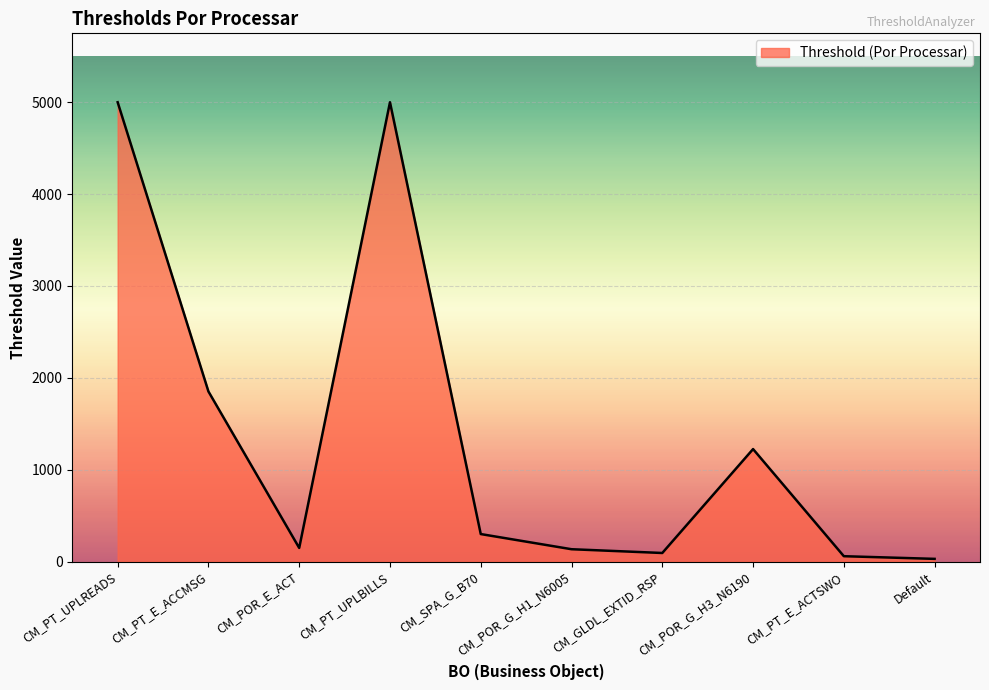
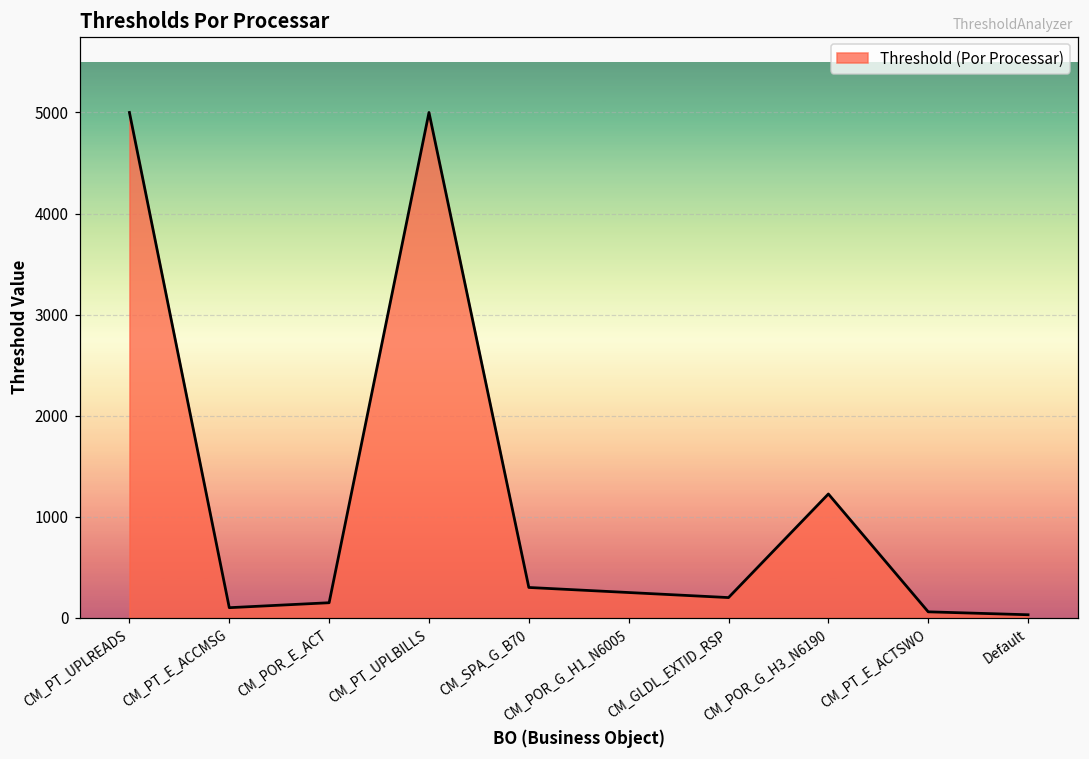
CM_PT_E_ACCMSG: 1900 -> 100
CM_POR_G_H1_N6005: 100 -> 300
CM_GLDL_EXTID_RSP: 100 -> 200
